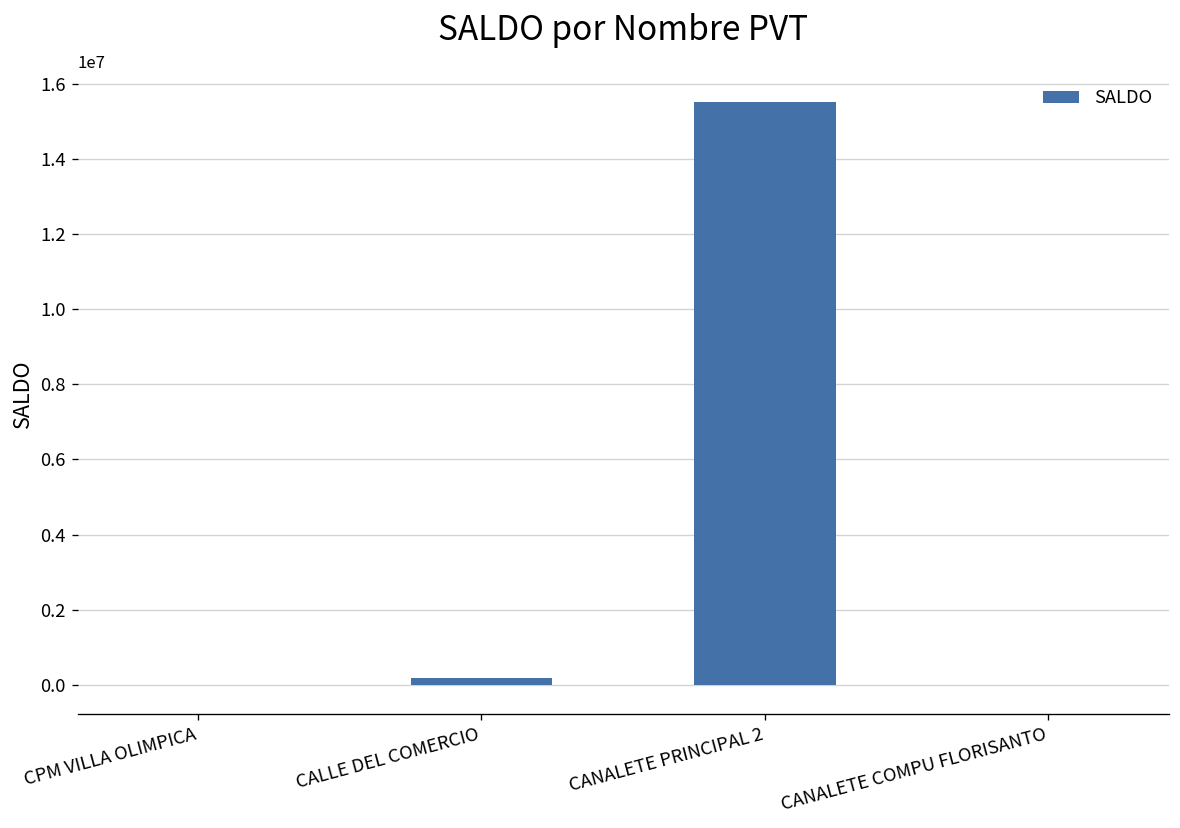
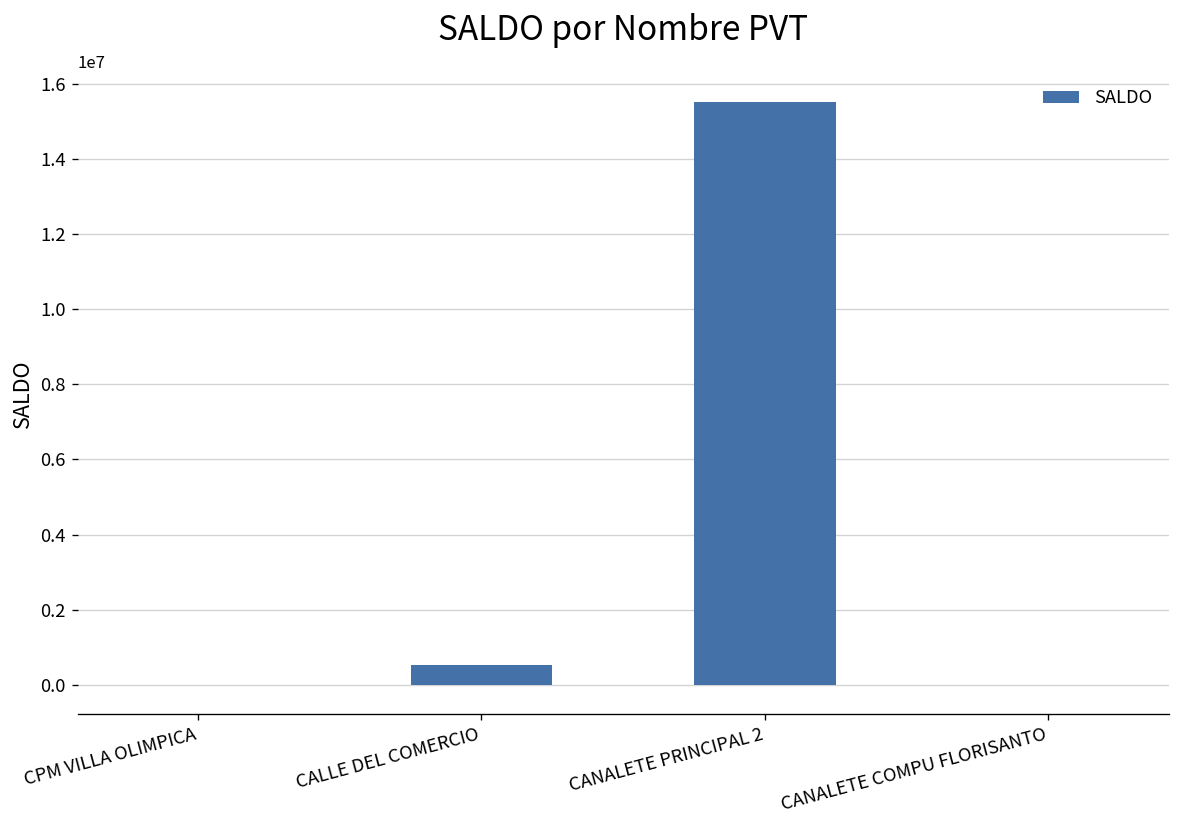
CALLE DEL COMERCIO: 200000 -> 500000
